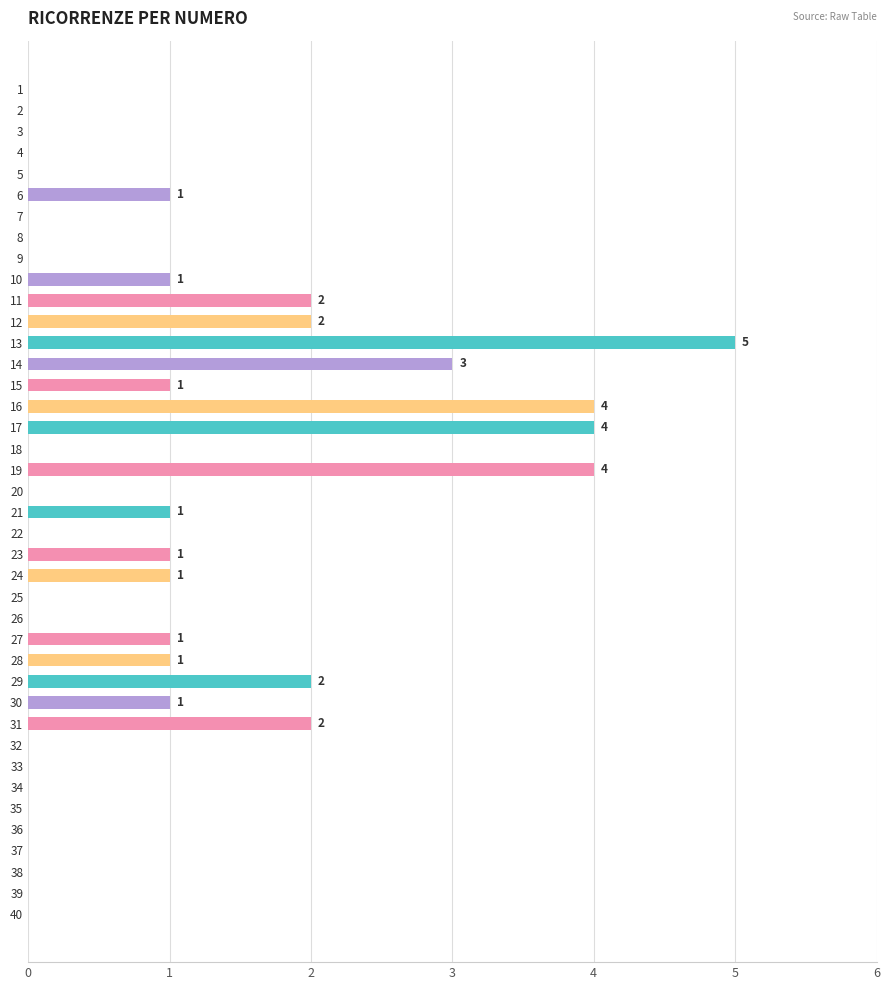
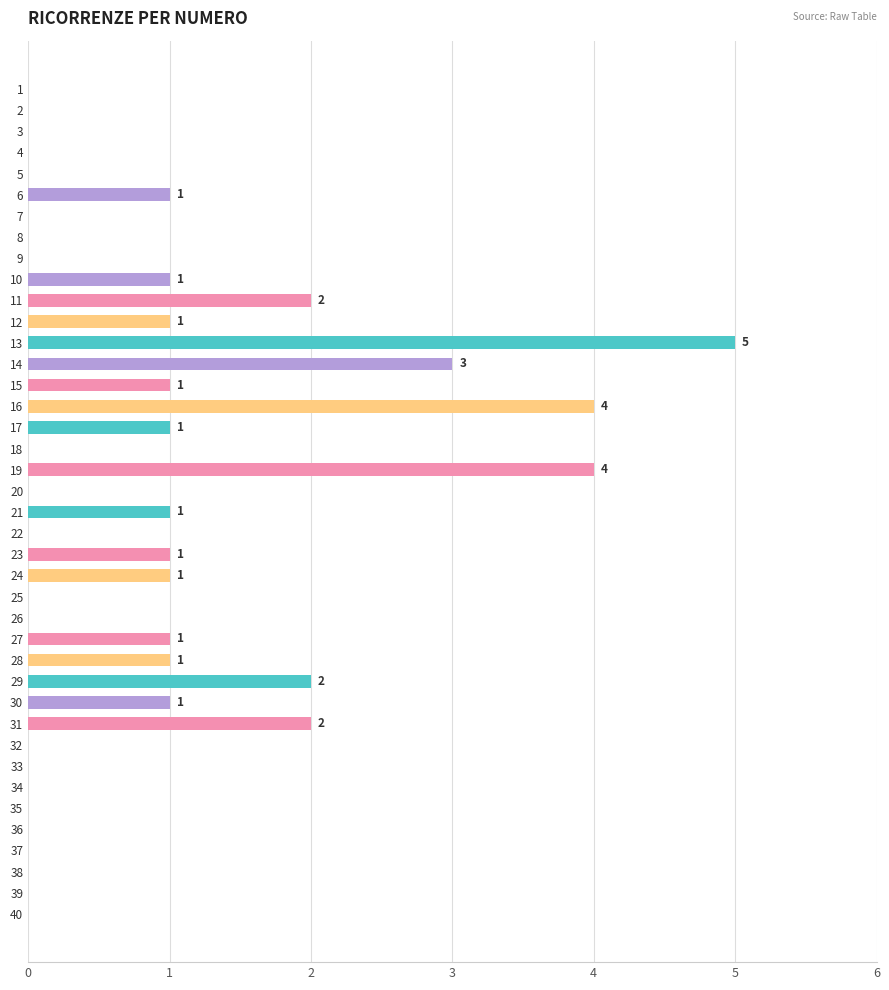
12: 2 -> 1
17: 4 -> 1
